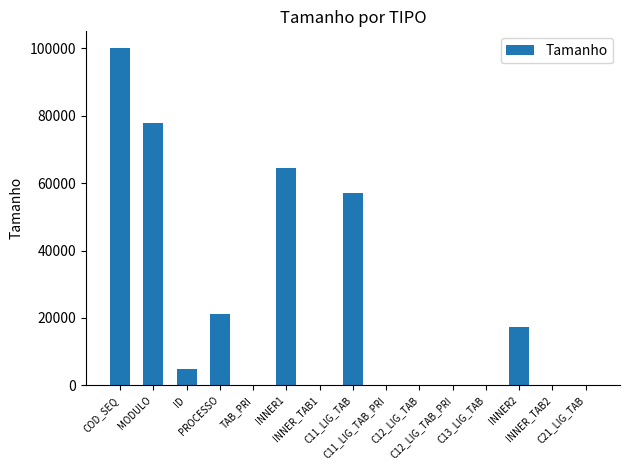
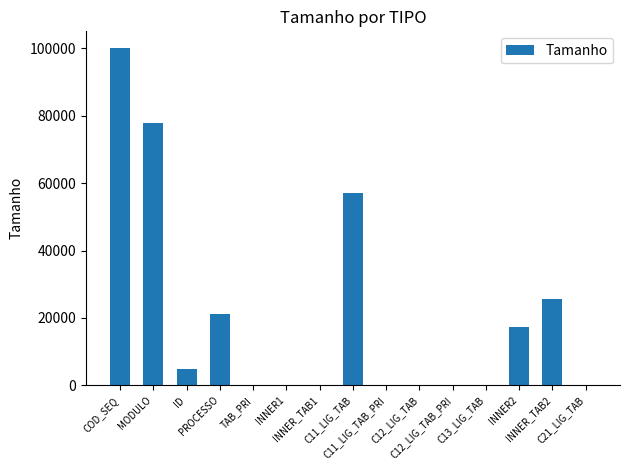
INNER1: 64000 -> 0
INNER_TAB2: 0 -> 26000
